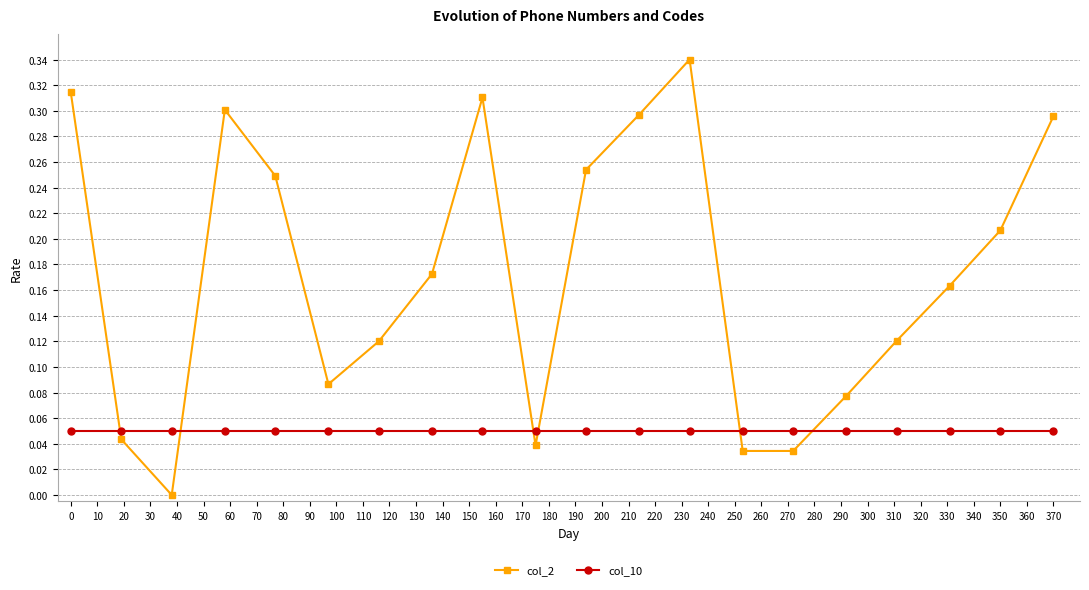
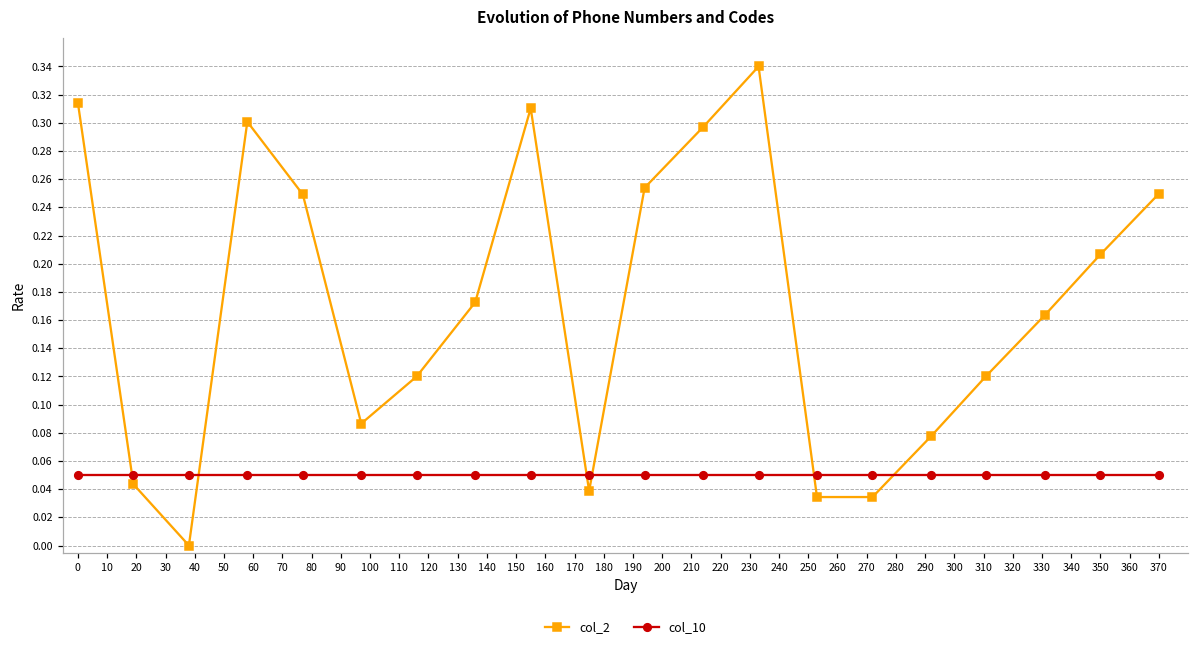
col_2, 370: 0.296 -> 0.250
